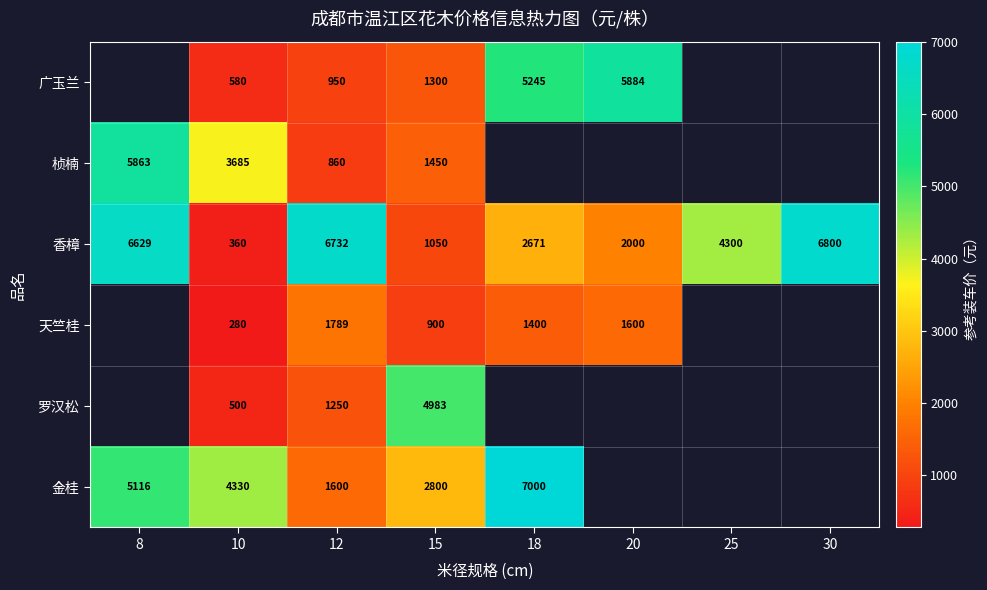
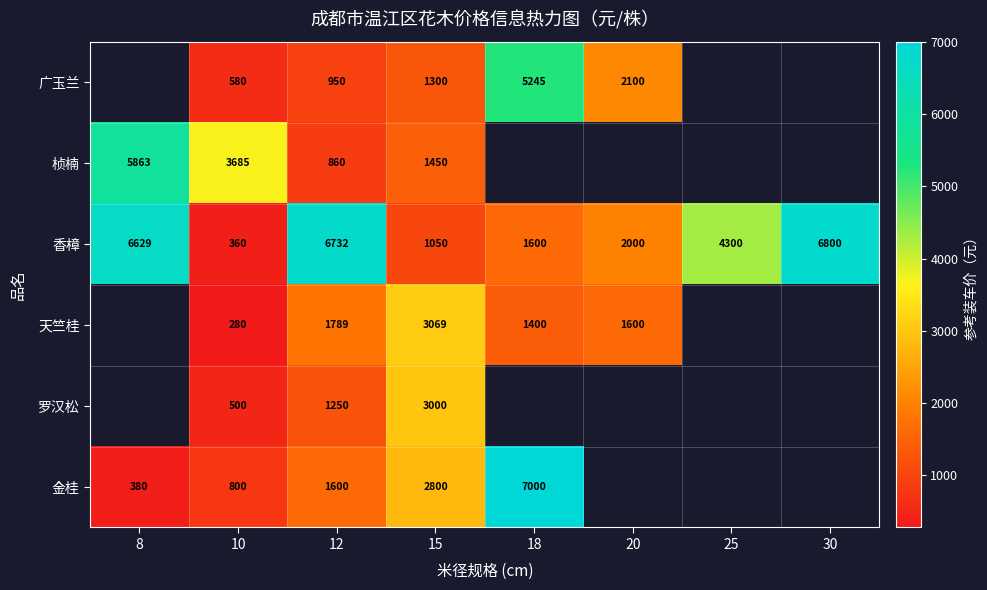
广玉兰, 20: 5884 -> 2100
香樟, 18: 2671 -> 1600
天竺桂, 15: 900 -> 3069
罗汉松, 15: 4983 -> 3000
金桂, 8: 5116 -> 380
金桂, 10: 4330 -> 800
